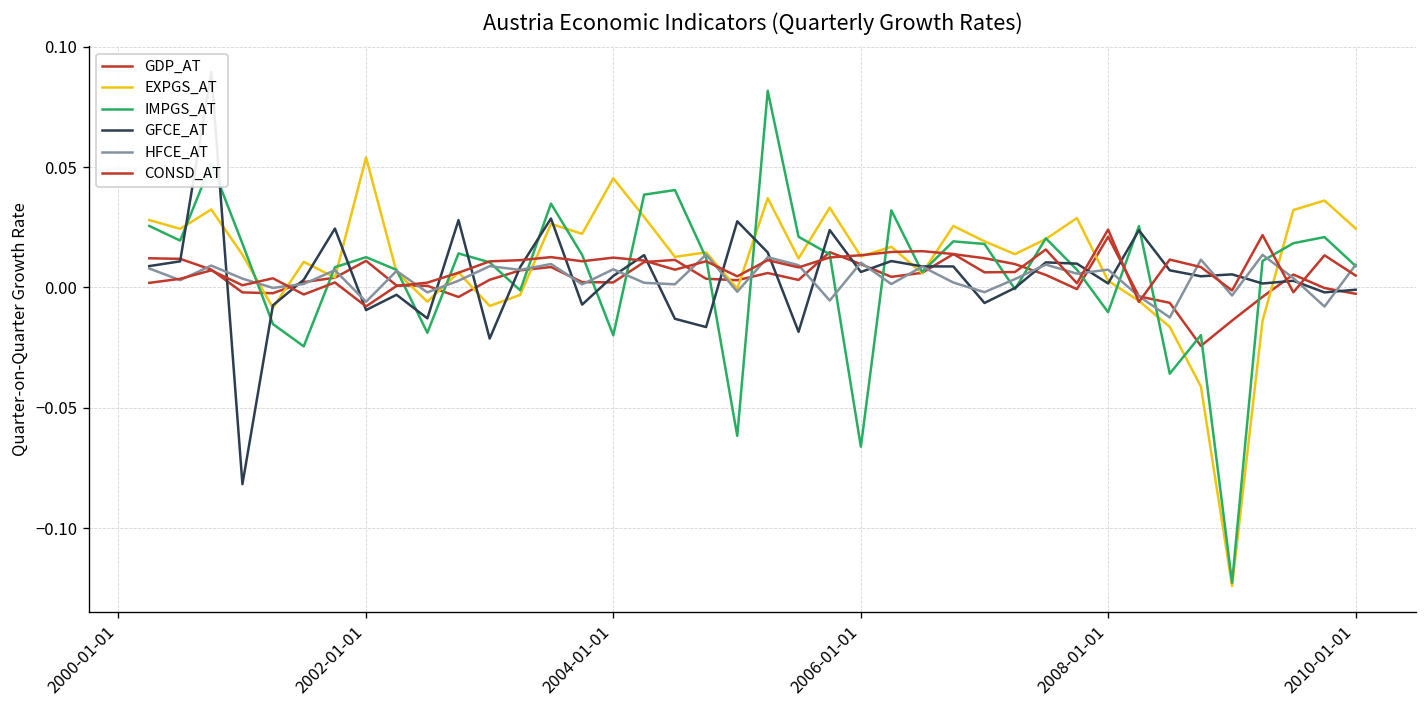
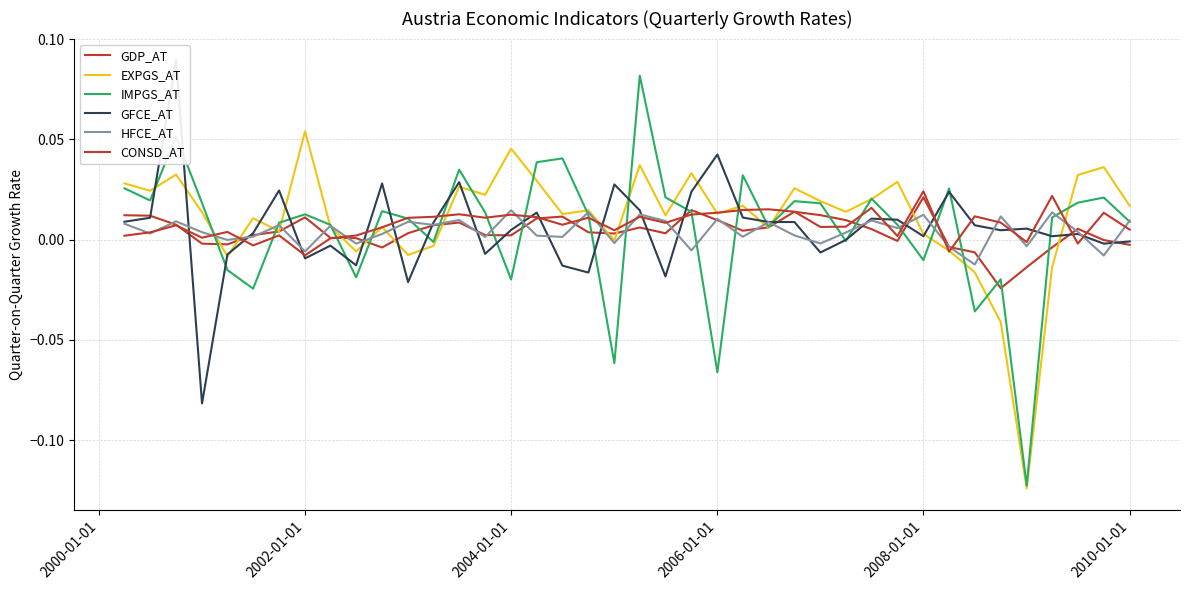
HFCE_AT, 2004-01-01: 0.008 -> 0.015
GFCE_AT, 2006-01-01: 0.006 -> 0.042
HFCE_AT, 2008-01-01: 0.007 -> 0.012
EXPGS_AT, 2010-01-01: 0.025 -> 0.017
